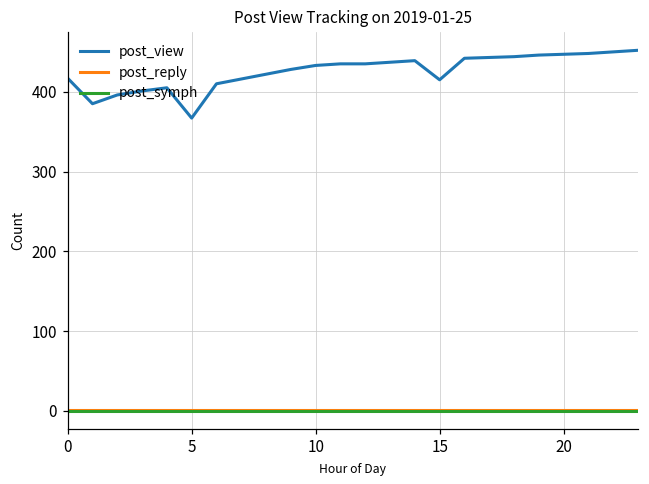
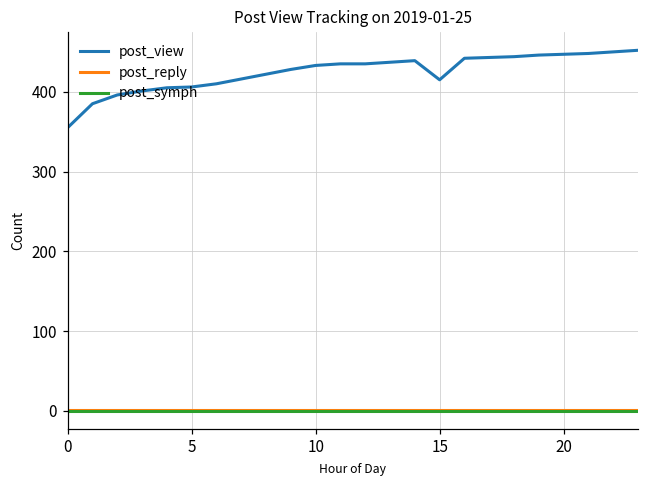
post_view, 0: 420 -> 360
post_view, 5: 370 -> 410
